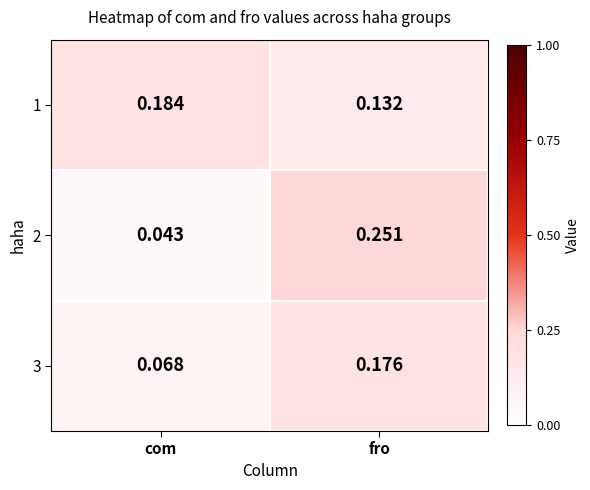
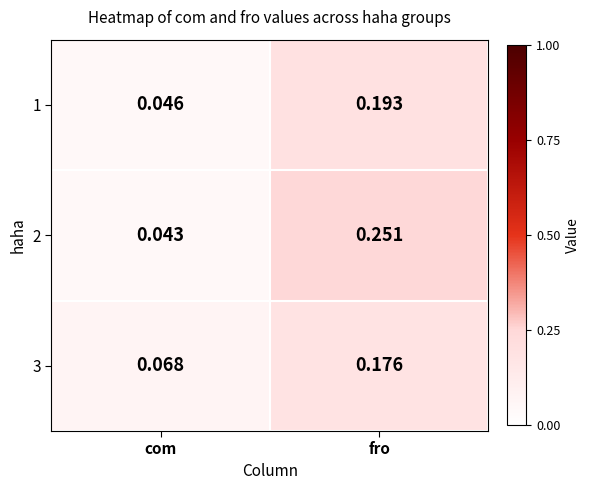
1, com: 0.184 -> 0.046
1, fro: 0.132 -> 0.193
